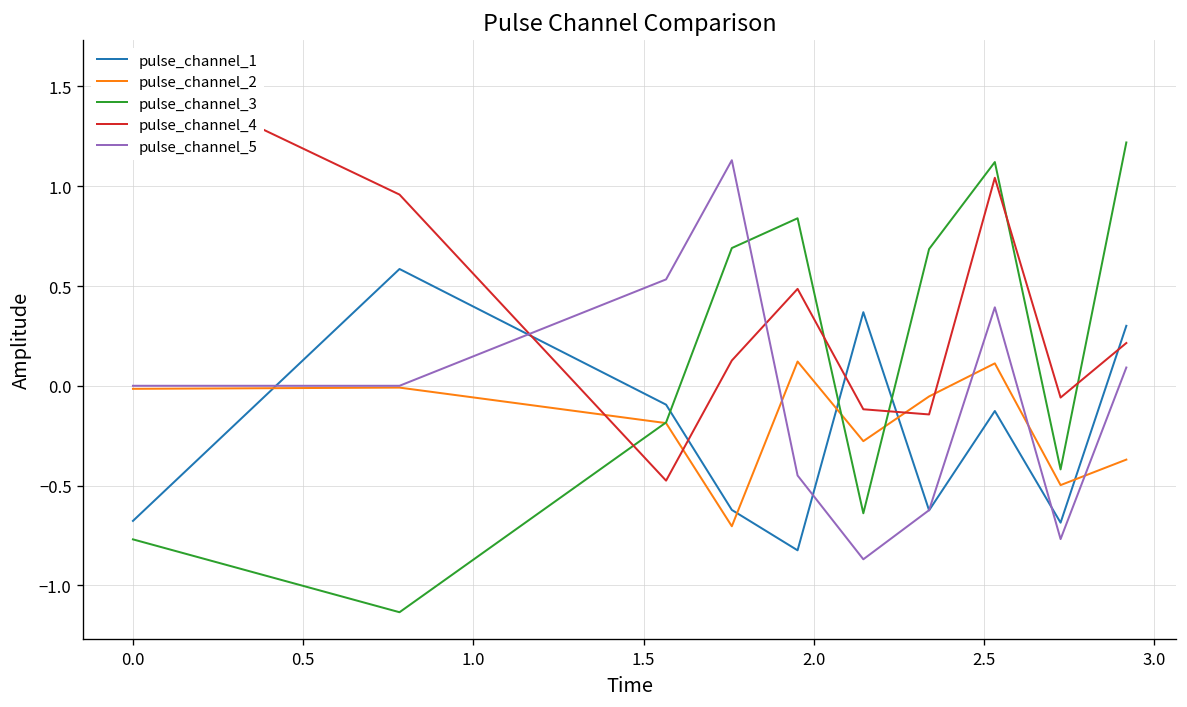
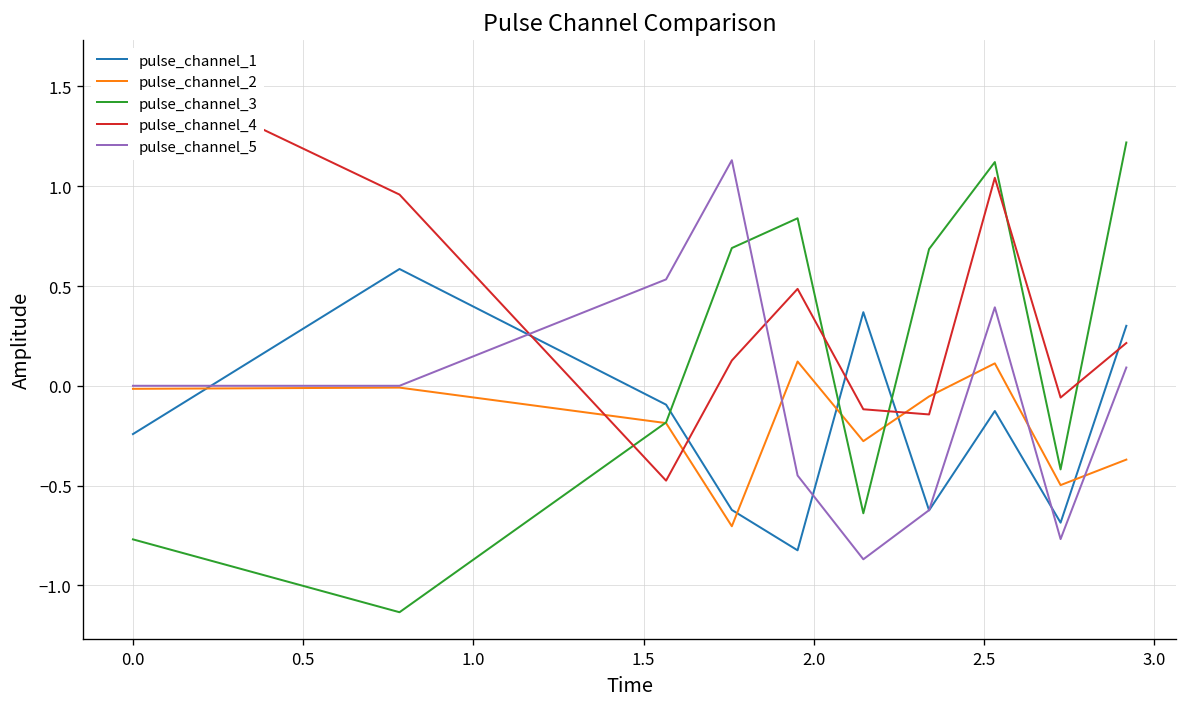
pulse_channel_1, 0.0: -0.68 -> -0.24
